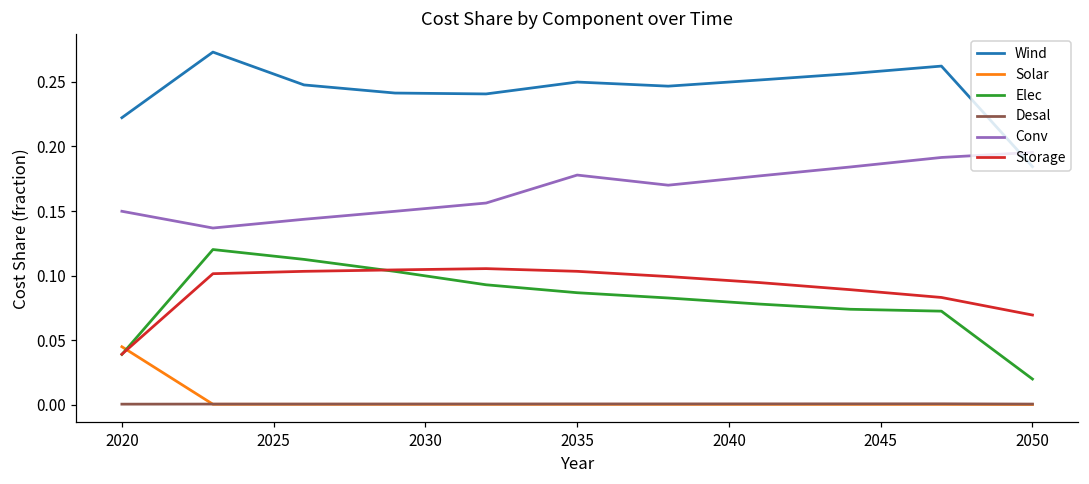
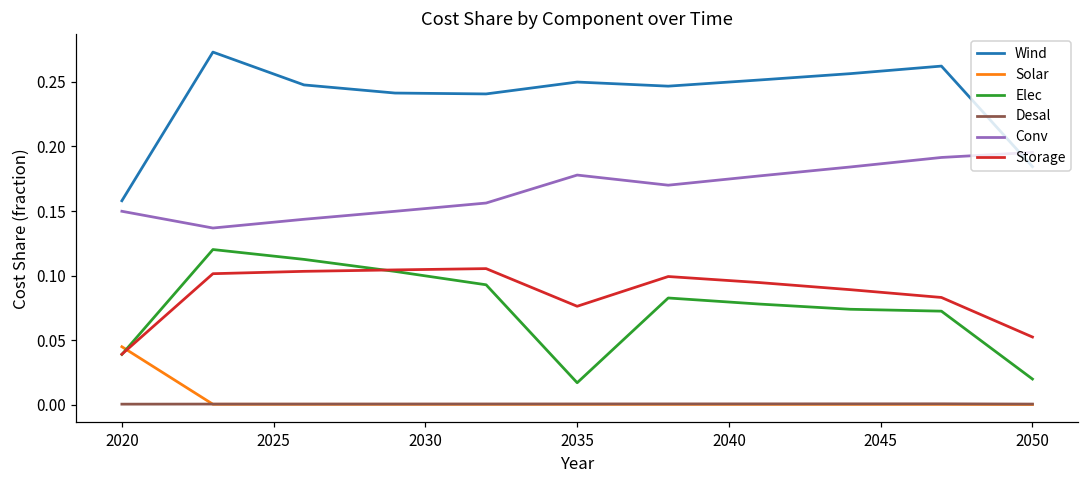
Wind, 2020: 0.222 -> 0.158
Elec, 2035: 0.087 -> 0.017
Storage, 2035: 0.103 -> 0.076
Storage, 2050: 0.069 -> 0.052
